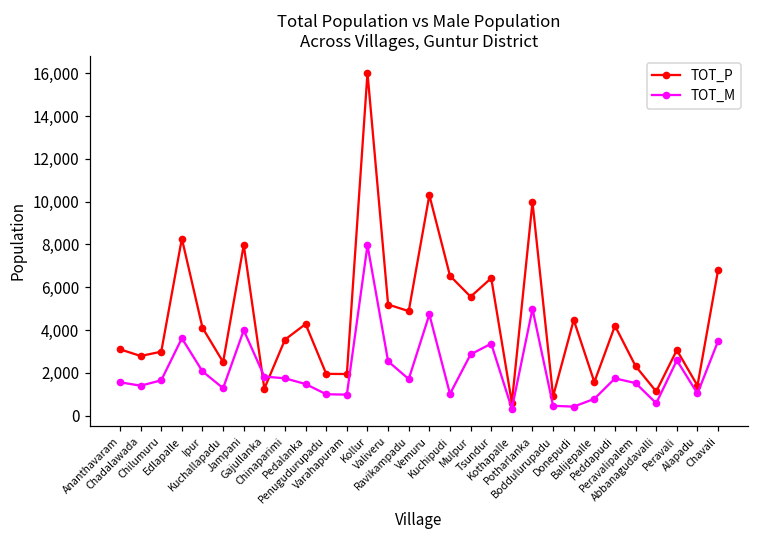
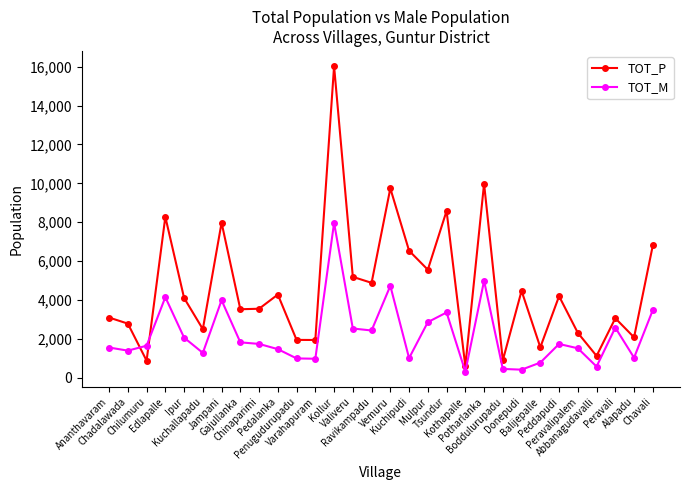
TOT_P, Chilumuru: 3,000 -> 900
TOT_M, Edlapalle: 3,600 -> 4,100
TOT_P, Gajullanka: 1,300 -> 3,500
TOT_M, Ravikampadu: 1,700 -> 2,400
TOT_P, Vemuru: 10,300 -> 9,700
TOT_P, Tsundur: 6,400 -> 8,600
TOT_P, Alapadu: 1,400 -> 2,100
